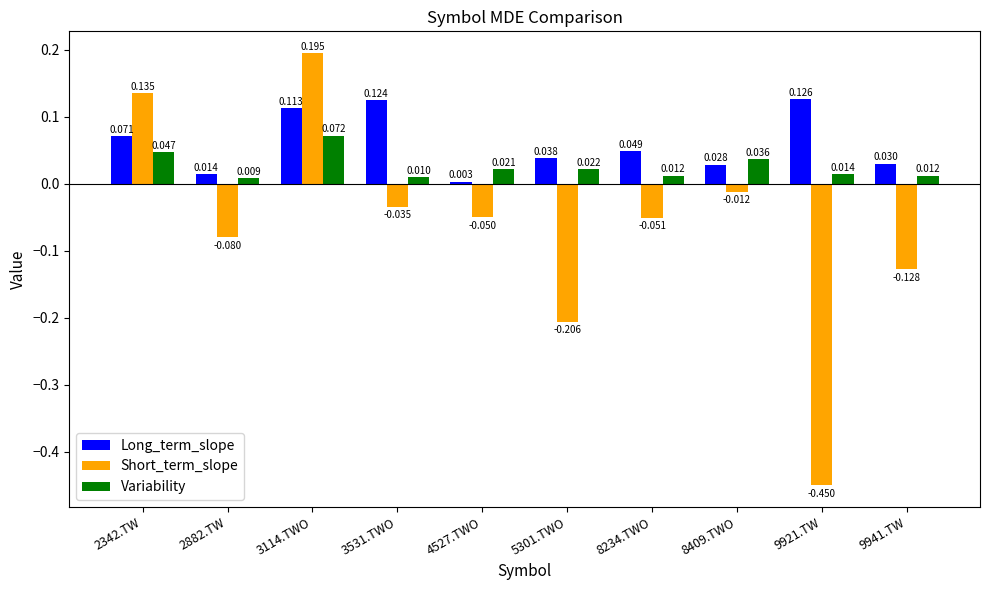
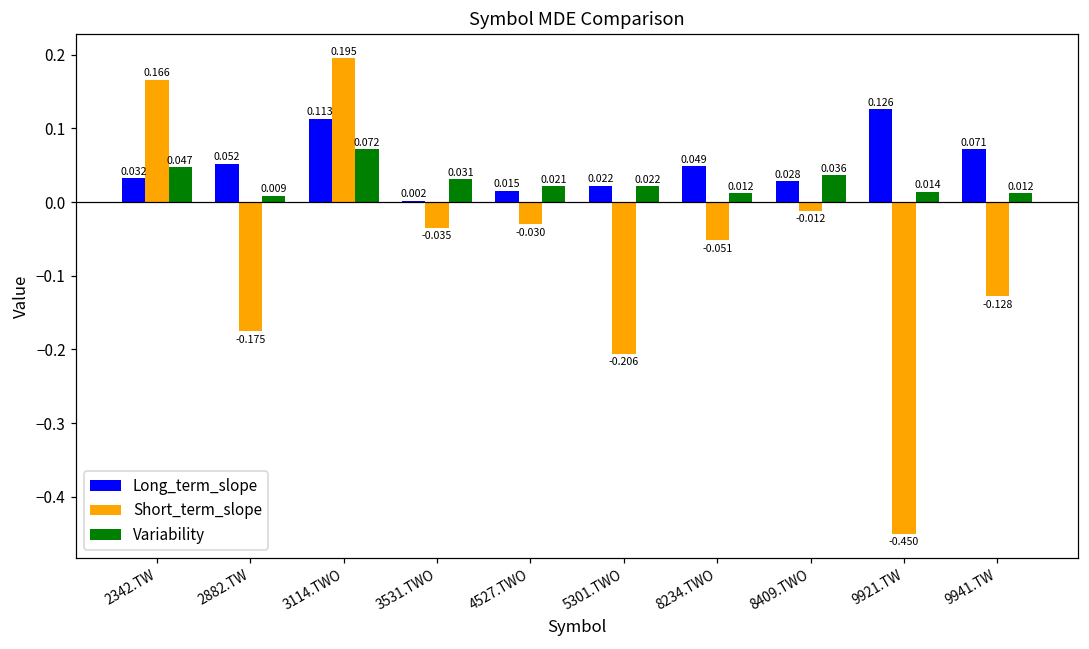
Long_term_slope, 2342.TW: 0.071 -> 0.032
Short_term_slope, 2342.TW: 0.135 -> 0.166
Long_term_slope, 2882.TW: 0.014 -> 0.052
Short_term_slope, 2882.TW: -0.080 -> -0.175
Long_term_slope, 3531.TWO: 0.124 -> 0.002
Variability, 3531.TWO: 0.010 -> 0.031
Long_term_slope, 4527.TWO: 0.003 -> 0.015
Short_term_slope, 4527.TWO: -0.050 -> -0.030
Long_term_slope, 5301.TWO: 0.038 -> 0.022
Long_term_slope, 9941.TW: 0.030 -> 0.071
